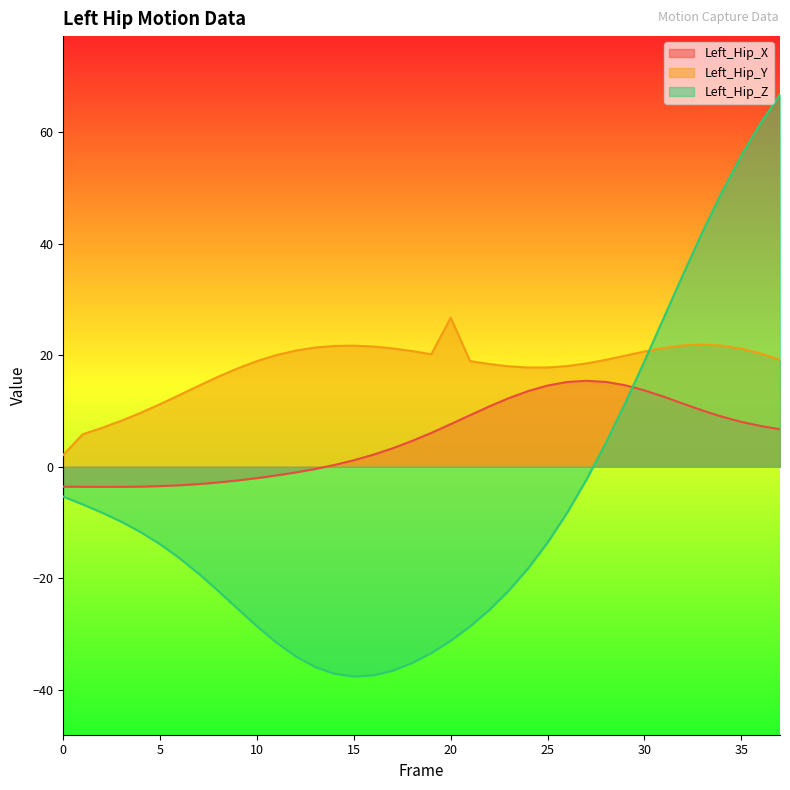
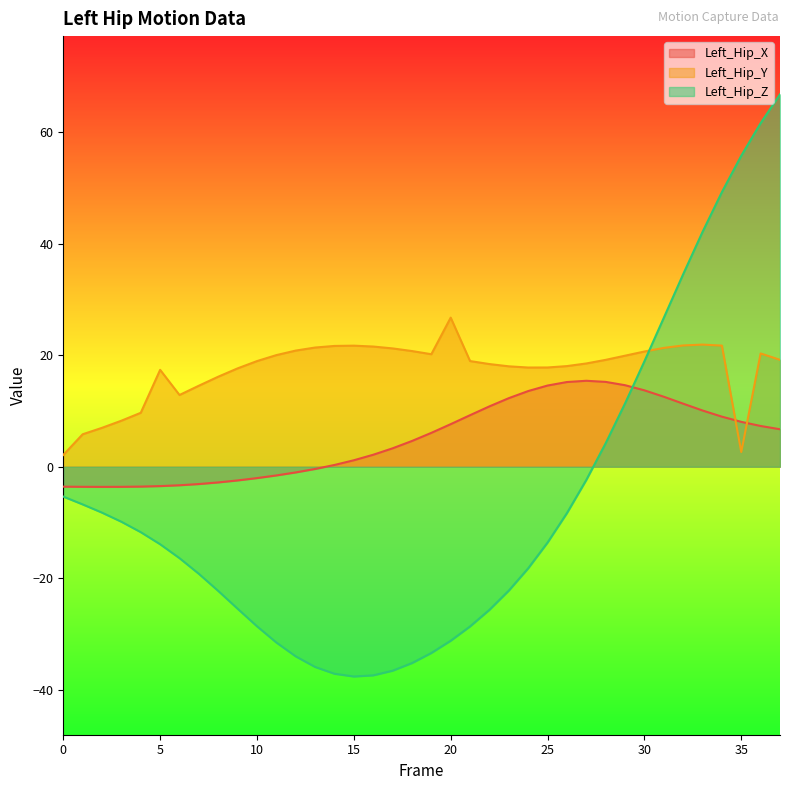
Left_Hip_Y, 5: 11 -> 17
Left_Hip_Y, 35: 21 -> 3
